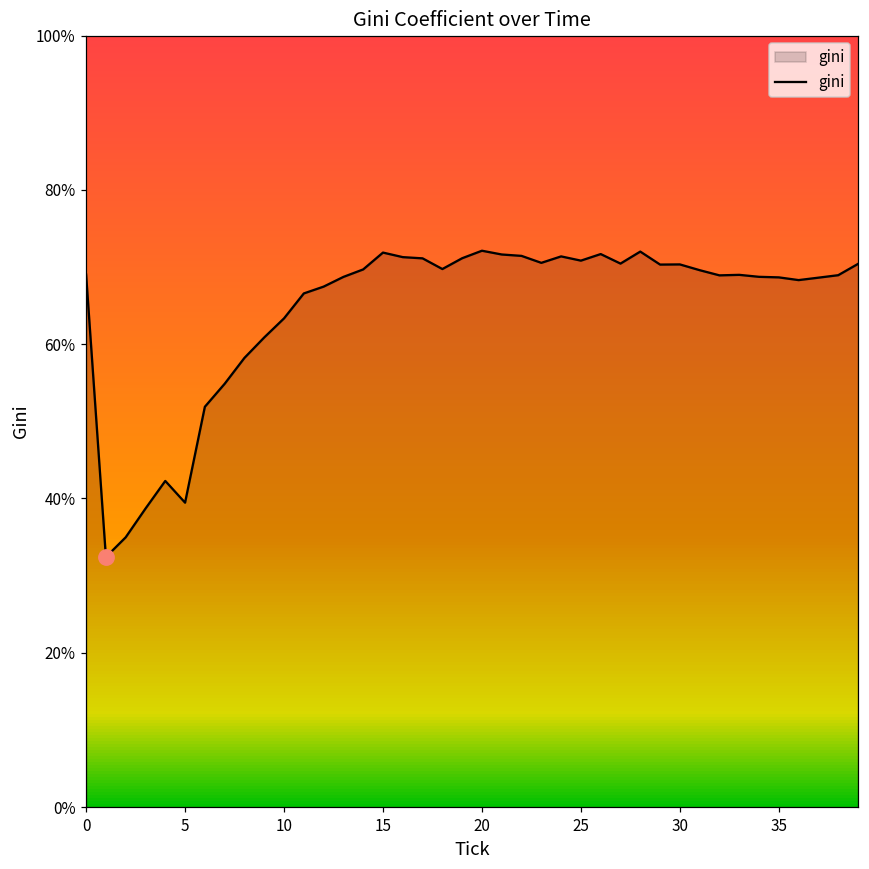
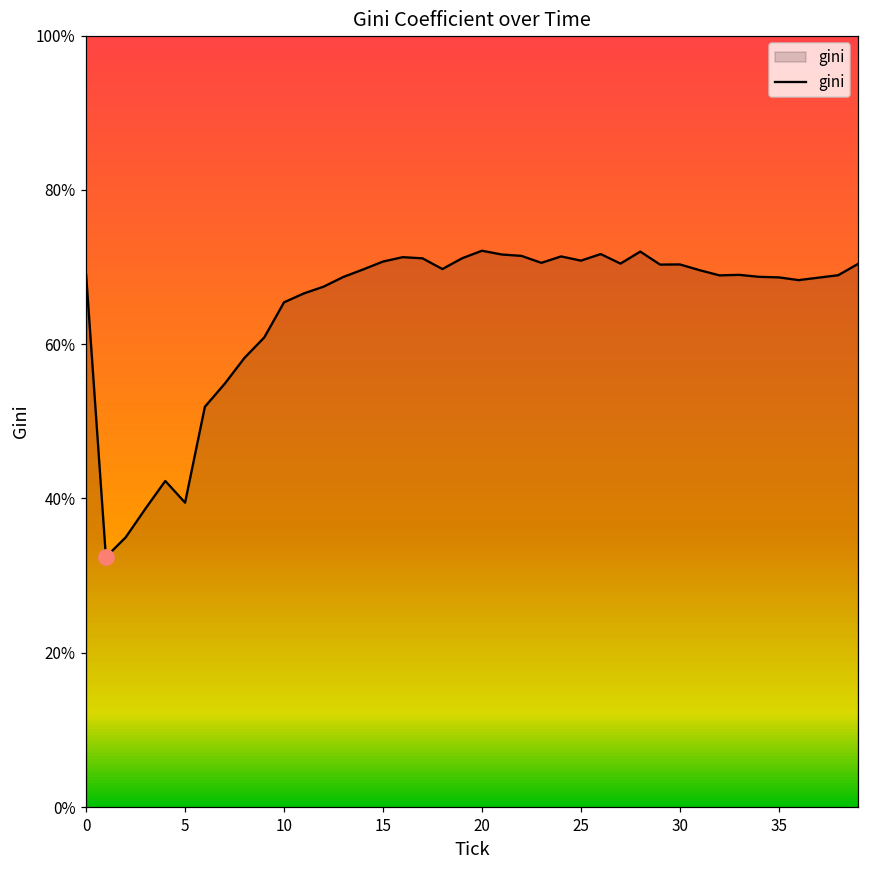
gini, 10: 63% -> 65%
gini, 15: 72% -> 71%
